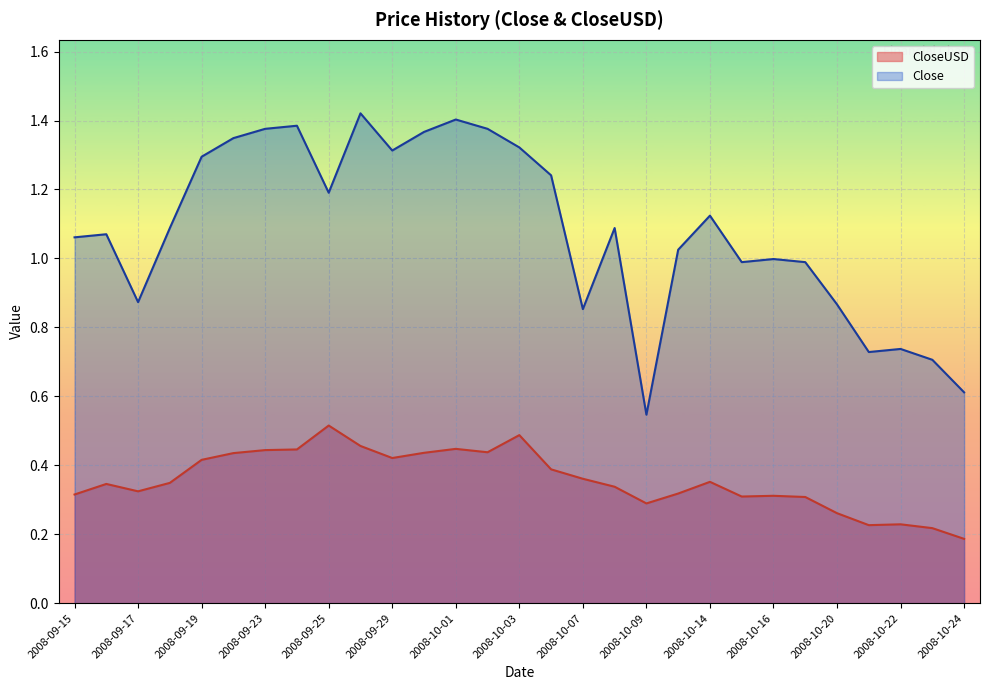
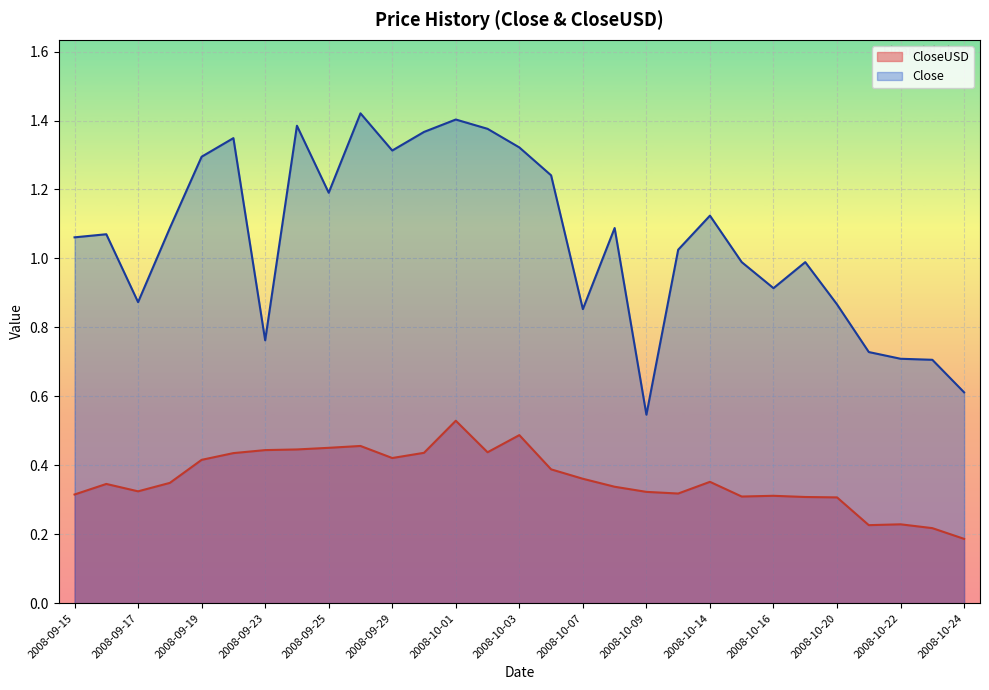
Close, 2008-09-23: 1.38 -> 0.76
CloseUSD, 2008-09-25: 0.52 -> 0.45
CloseUSD, 2008-10-01: 0.45 -> 0.53
CloseUSD, 2008-10-09: 0.29 -> 0.32
Close, 2008-10-16: 1.00 -> 0.91
CloseUSD, 2008-10-20: 0.26 -> 0.31
Close, 2008-10-22: 0.74 -> 0.71
